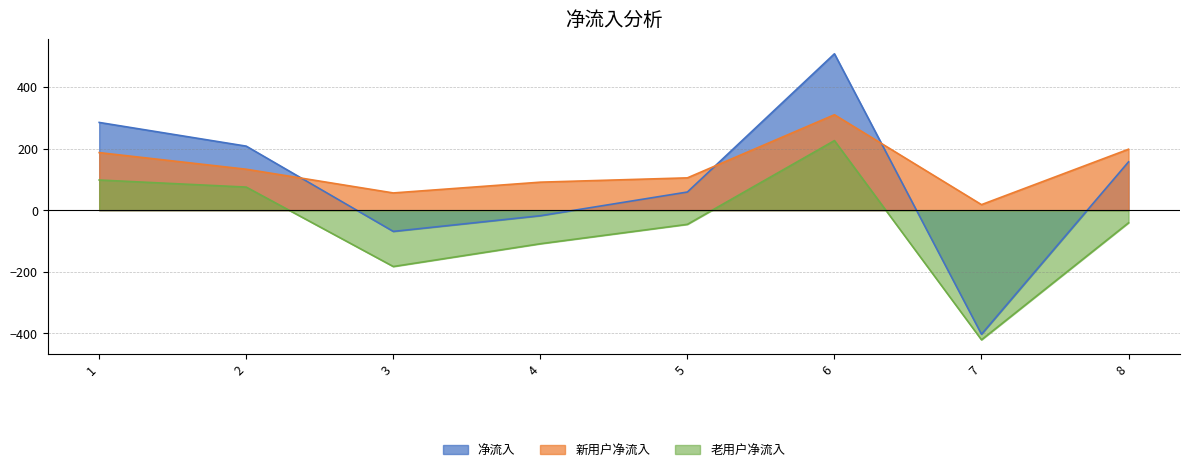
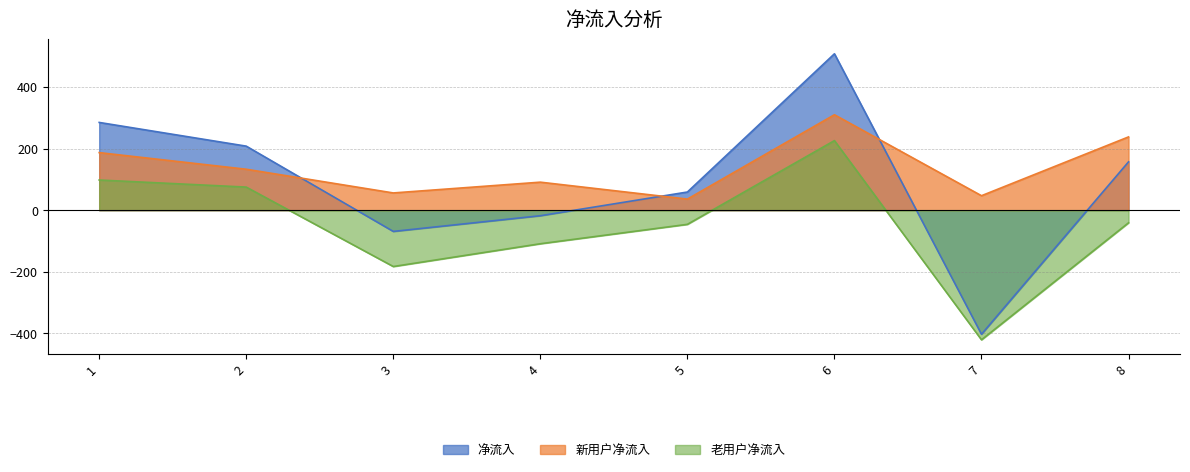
新用户净流入, 5: 110 -> 40
新用户净流入, 7: 20 -> 50
新用户净流入, 8: 200 -> 240
